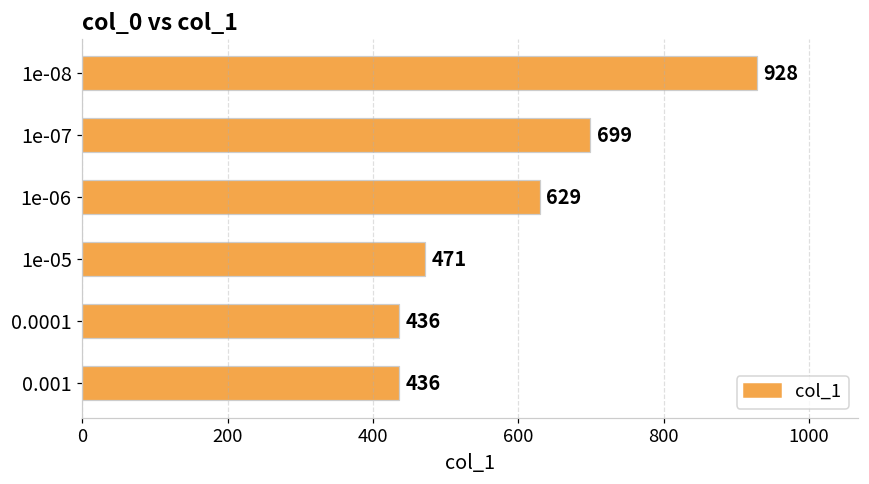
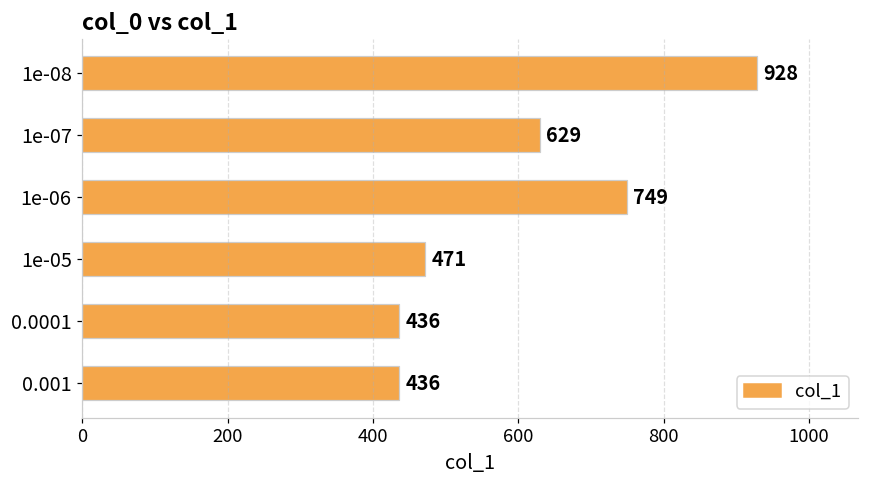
1e-07: 699 -> 629
1e-06: 629 -> 749
